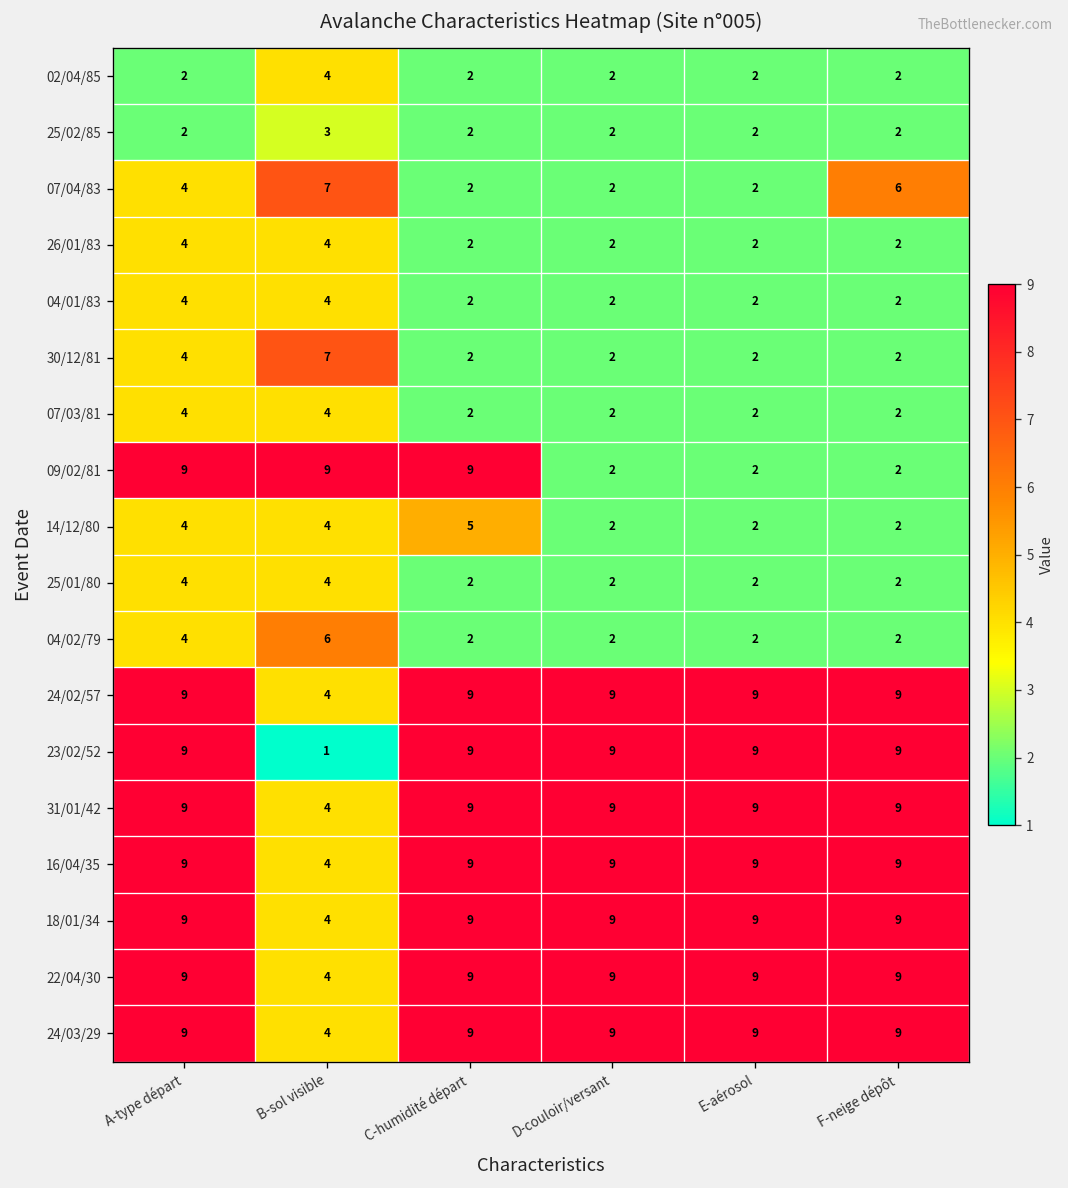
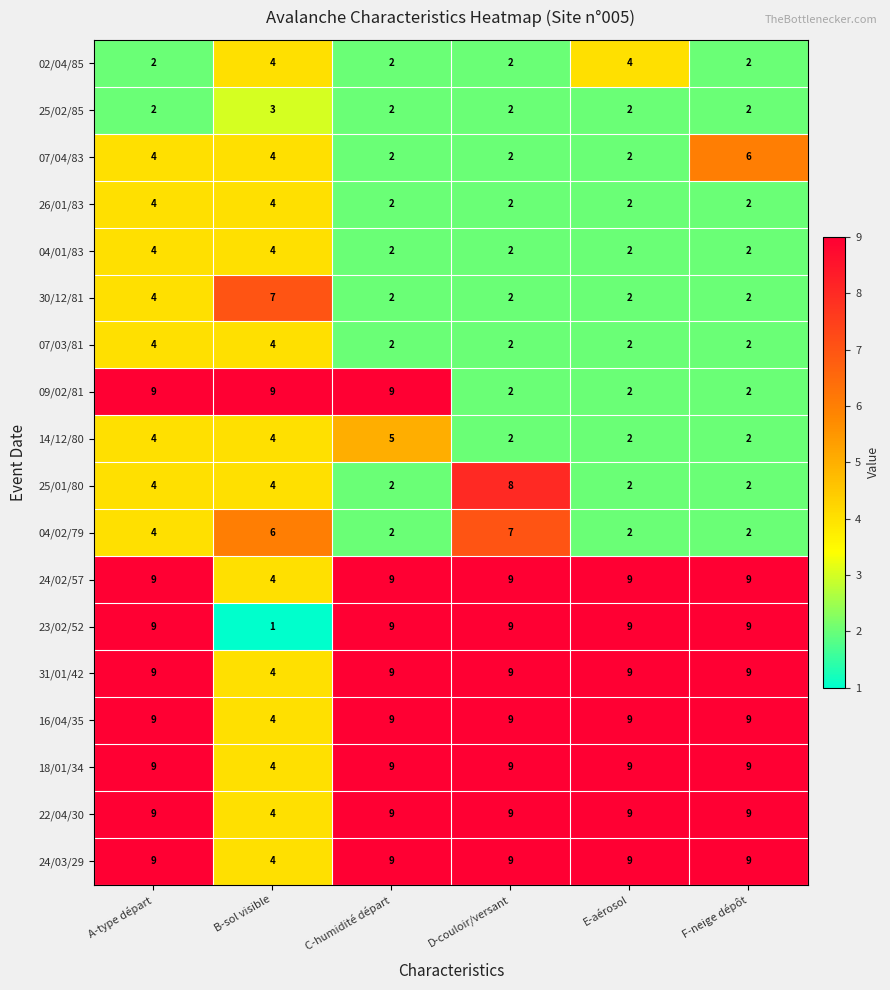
02/04/85, E-aérosol: 2 -> 4
07/04/83, B-sol visible: 7 -> 4
25/01/80, D-couloir/versant: 2 -> 8
04/02/79, D-couloir/versant: 2 -> 7
